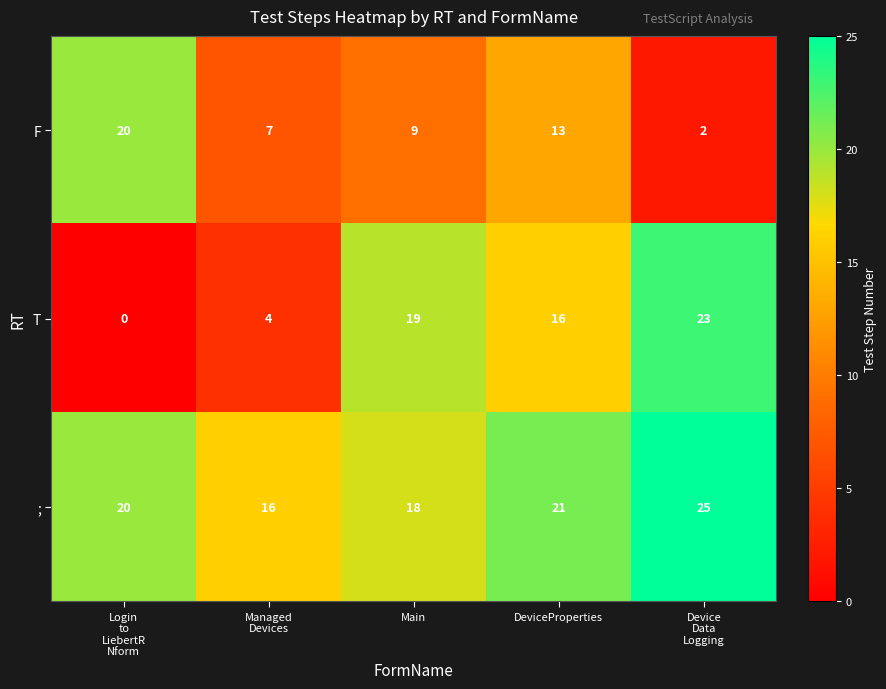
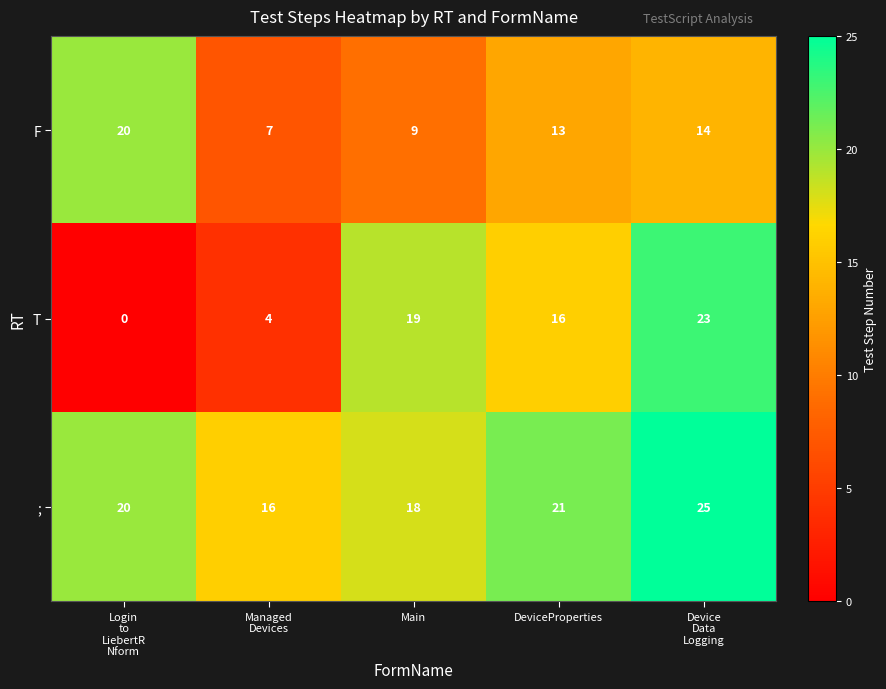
F, Device Data Logging: 2 -> 14
